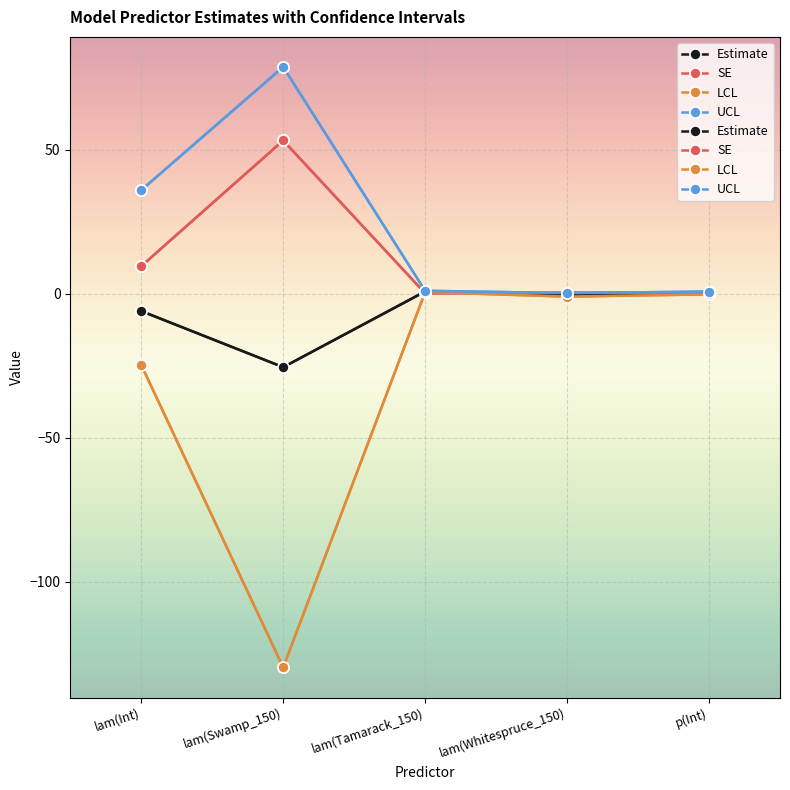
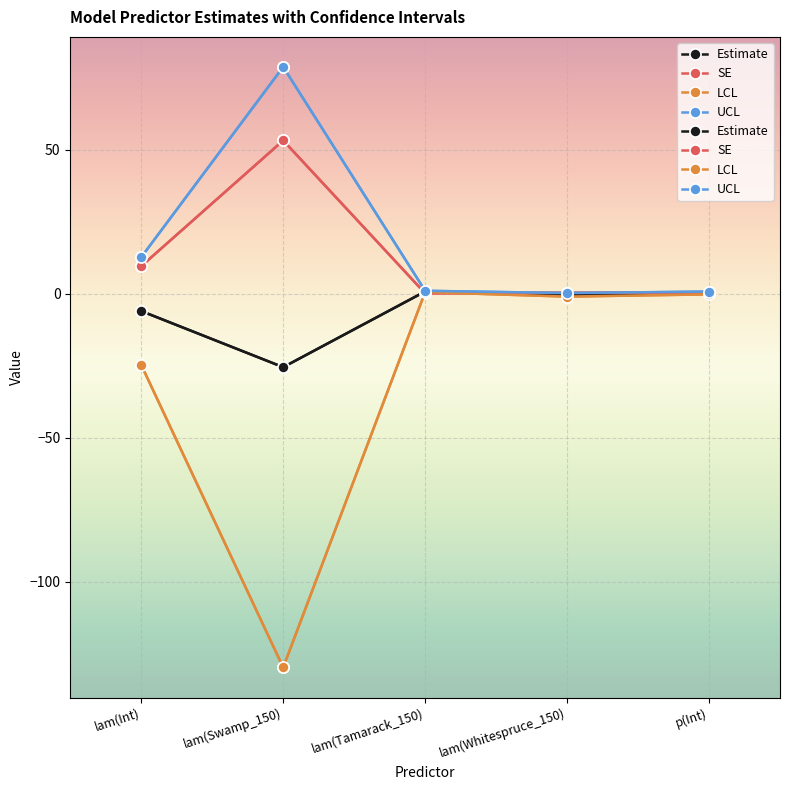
UCL, lam(Int): 36 -> 13
